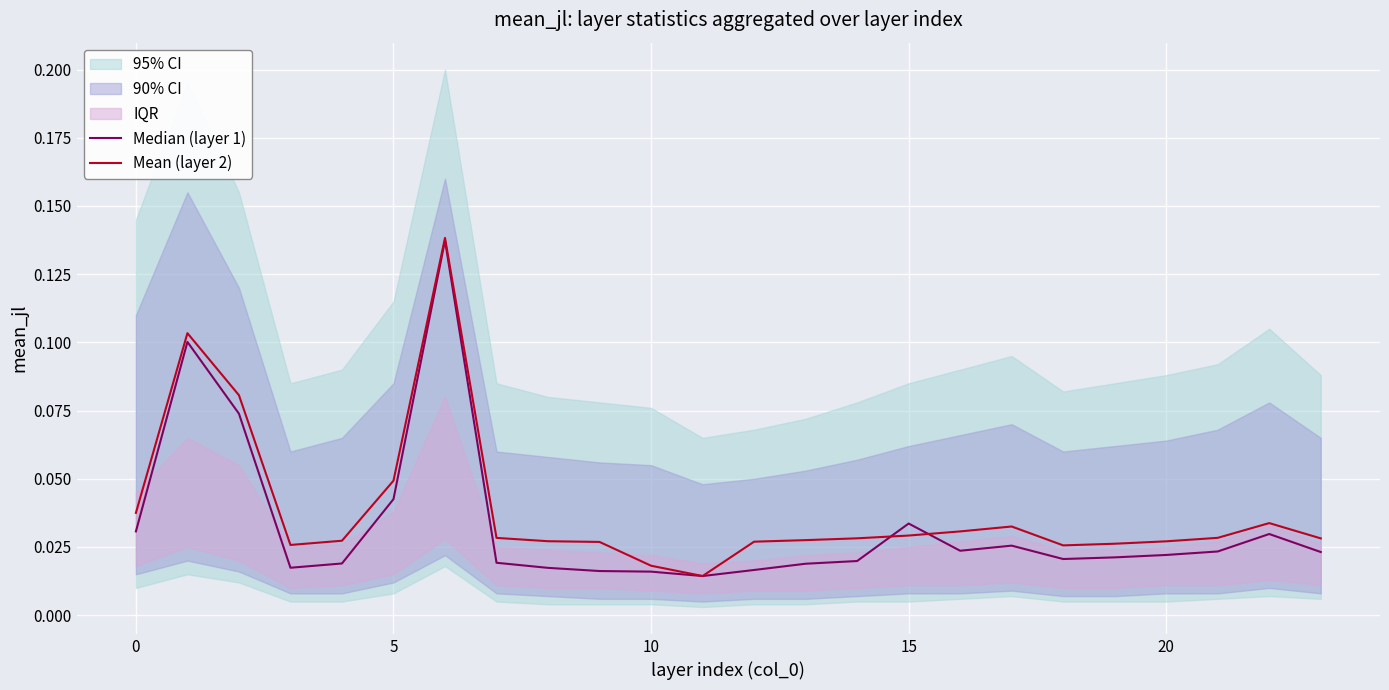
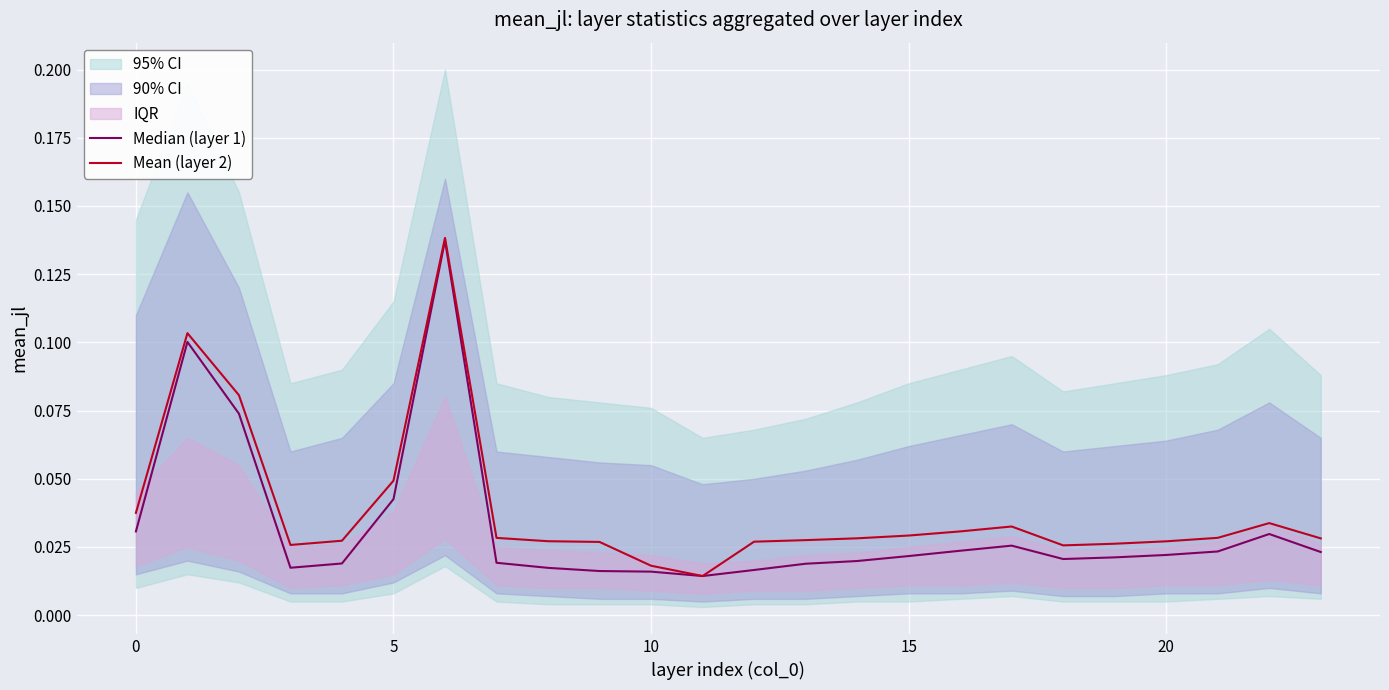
Median (layer 1), 15: 0.034 -> 0.022
